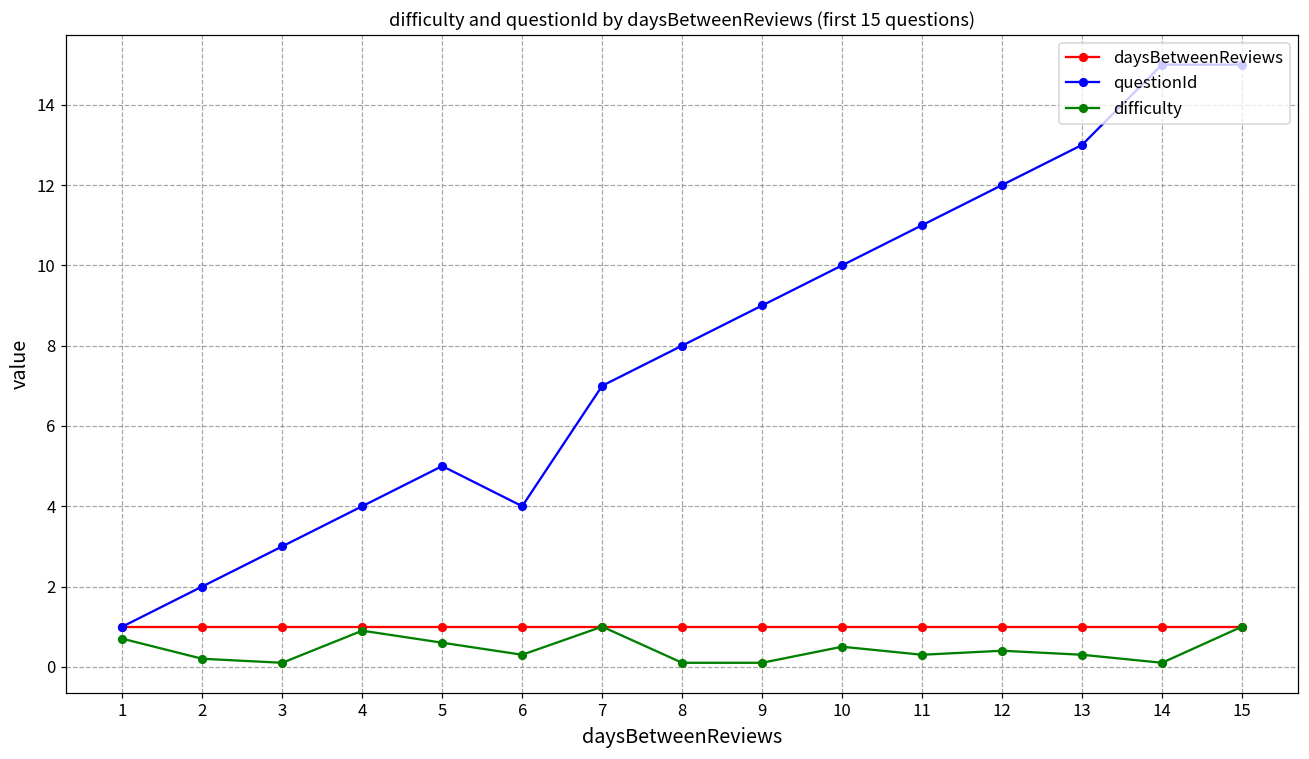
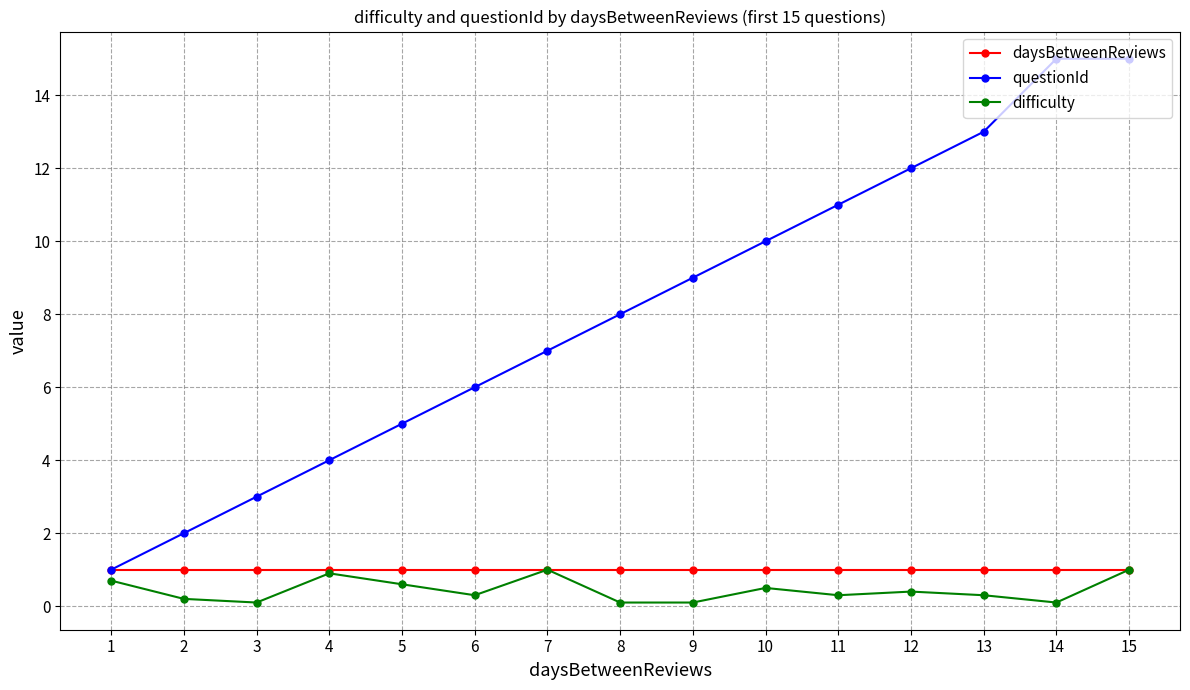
questionId, 6: 4 -> 6
